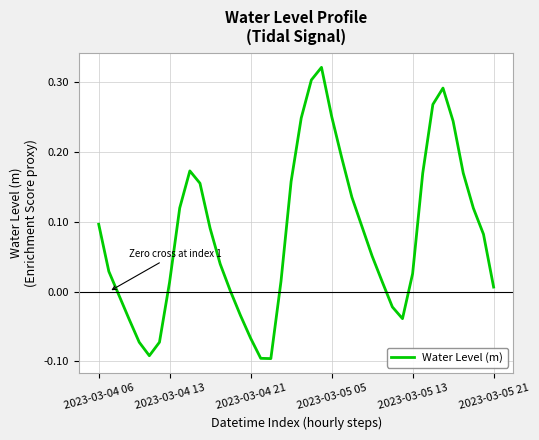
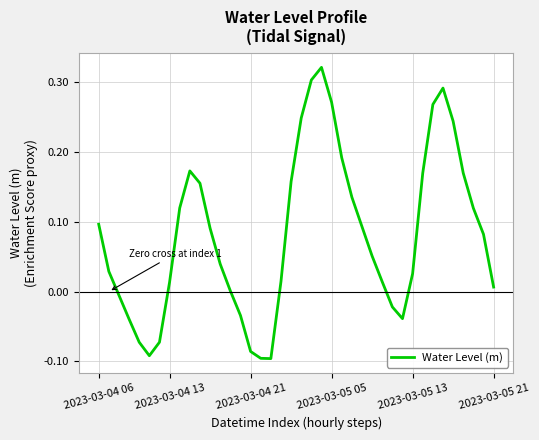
2023-03-04 21: -0.07 -> -0.09
2023-03-05 05: 0.25 -> 0.27
